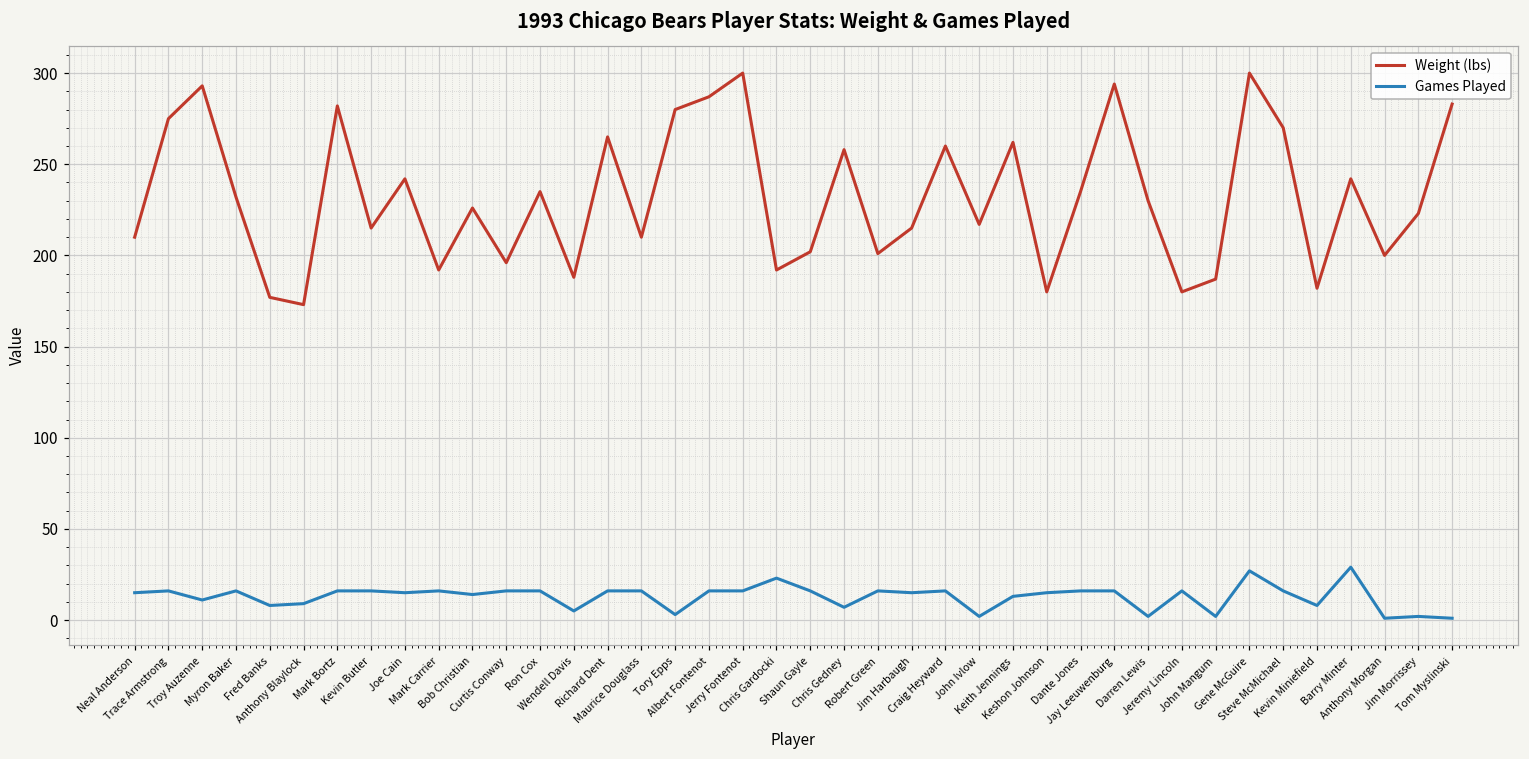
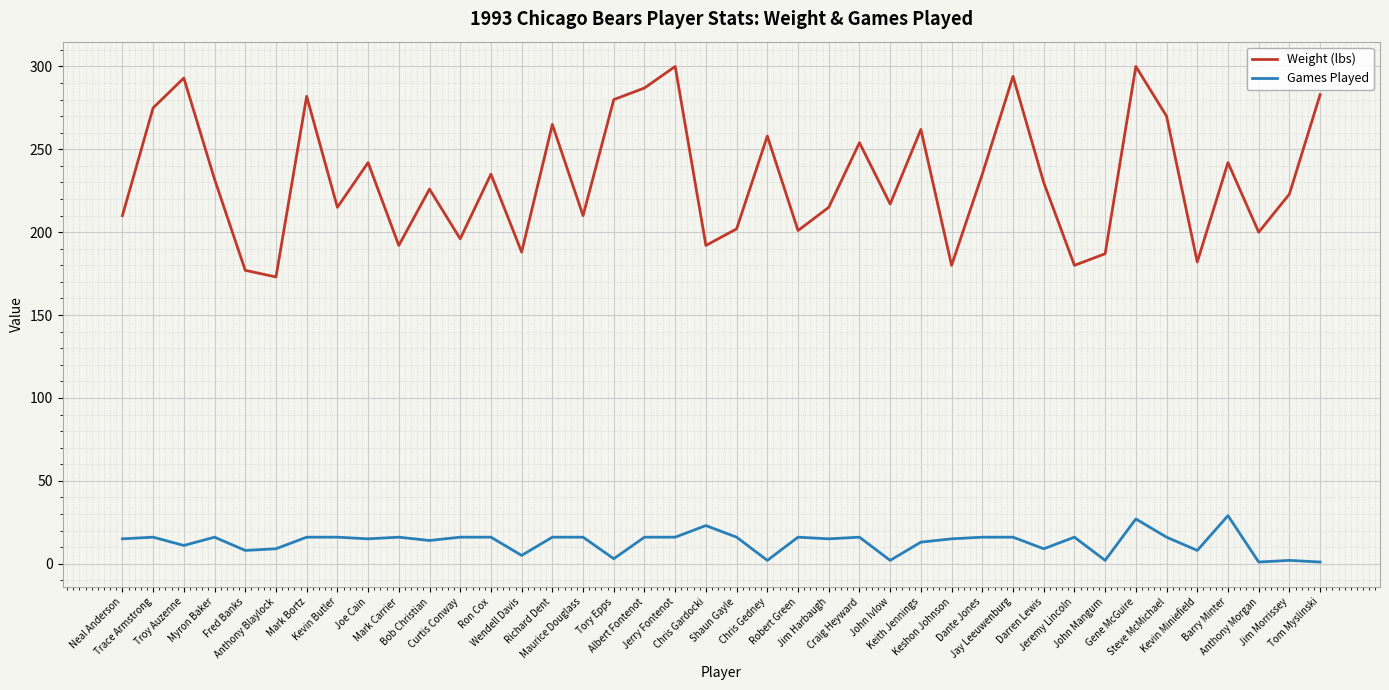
Games Played, Chris Gedney: 7 -> 2
Weight (lbs), Craig Heyward: 260 -> 254
Games Played, Darren Lewis: 2 -> 9
